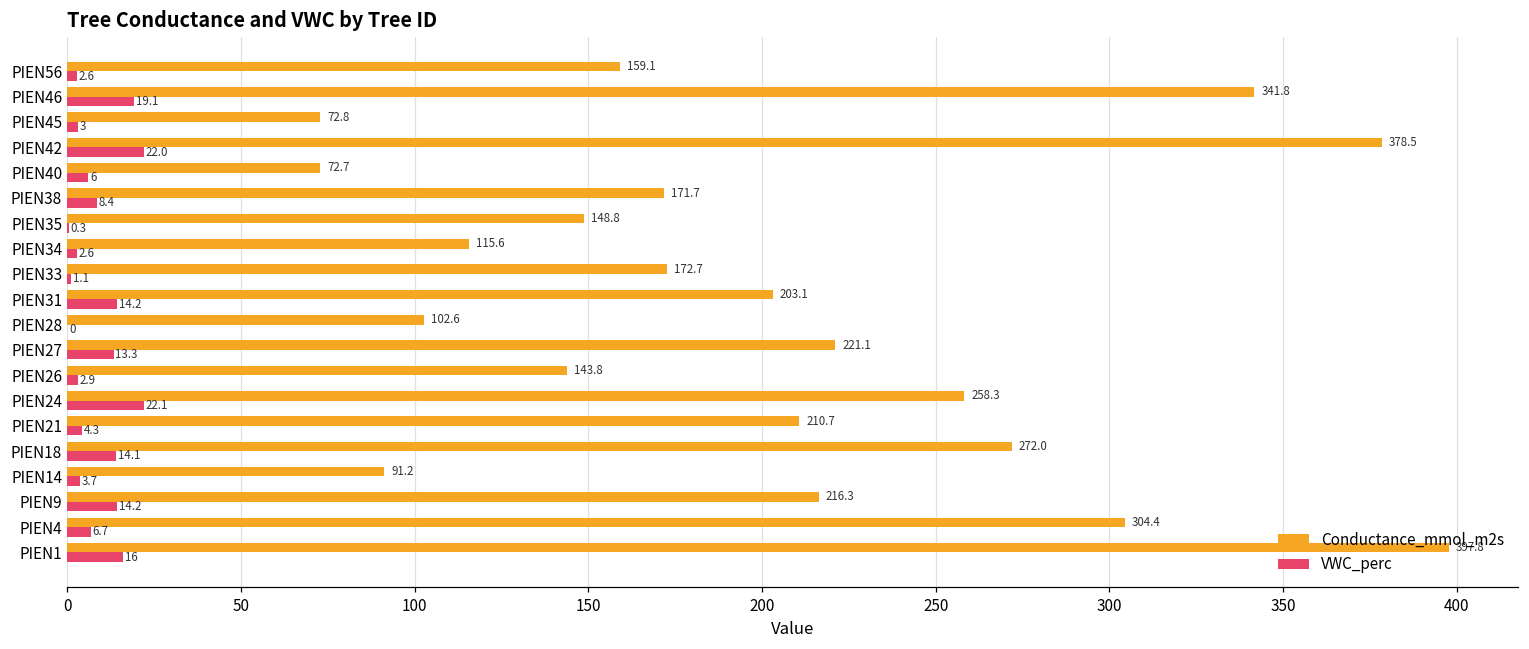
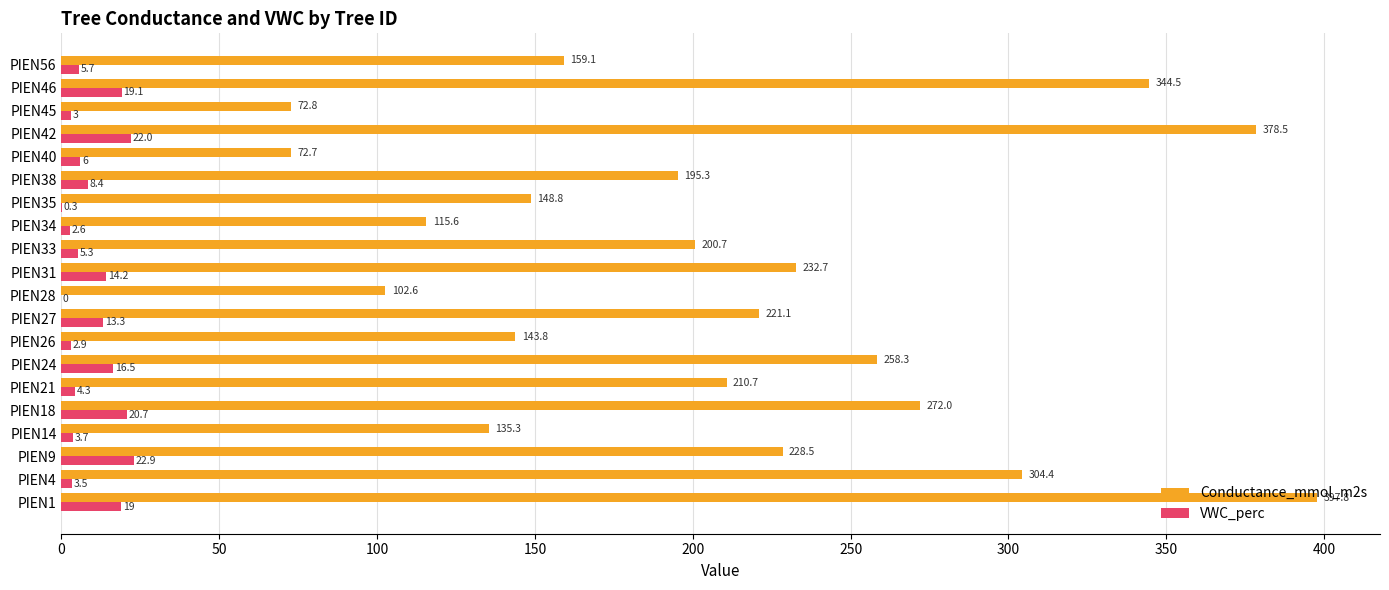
VWC_perc, PIEN56: 2.6 -> 5.7
Conductance_mmol_m2s, PIEN46: 341.8 -> 344.5
Conductance_mmol_m2s, PIEN38: 171.7 -> 195.3
Conductance_mmol_m2s, PIEN33: 172.7 -> 200.7
VWC_perc, PIEN33: 1.1 -> 5.3
Conductance_mmol_m2s, PIEN31: 203.1 -> 232.7
VWC_perc, PIEN24: 22.1 -> 16.5
VWC_perc, PIEN18: 14.1 -> 20.7
Conductance_mmol_m2s, PIEN14: 91.2 -> 135.3
Conductance_mmol_m2s, PIEN9: 216.3 -> 228.5
VWC_perc, PIEN9: 14.2 -> 22.9
VWC_perc, PIEN4: 6.7 -> 3.5
VWC_perc, PIEN1: 16 -> 19
